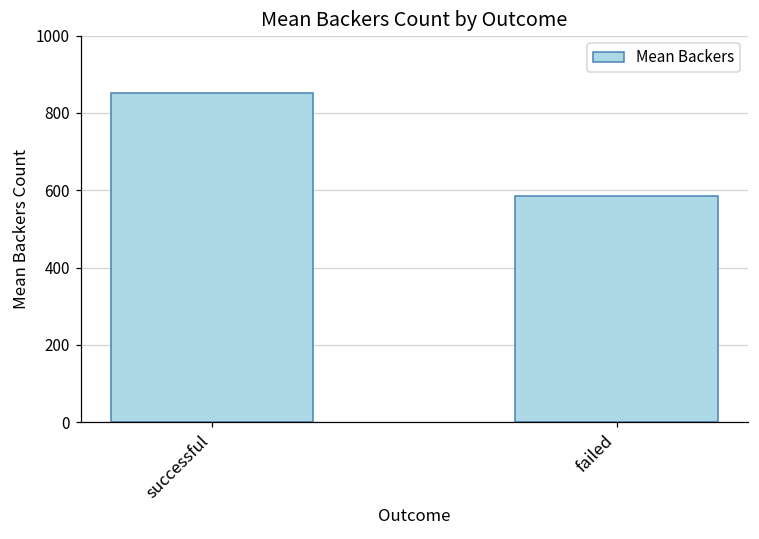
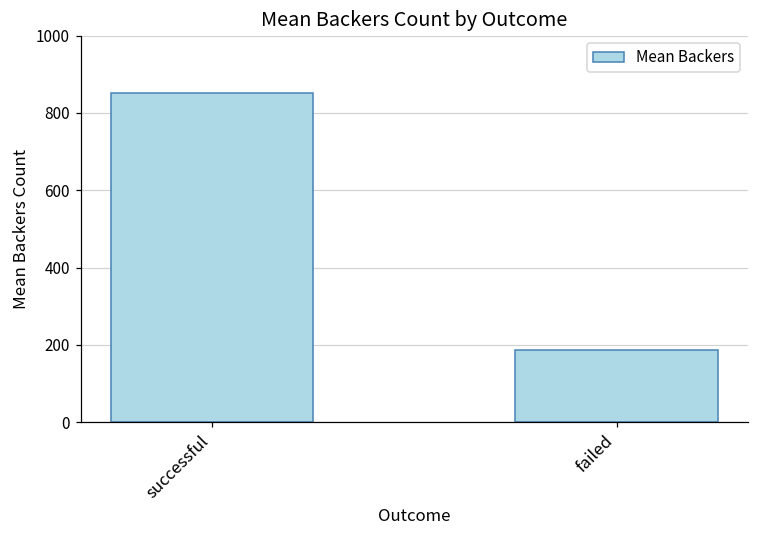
failed: 590 -> 190
